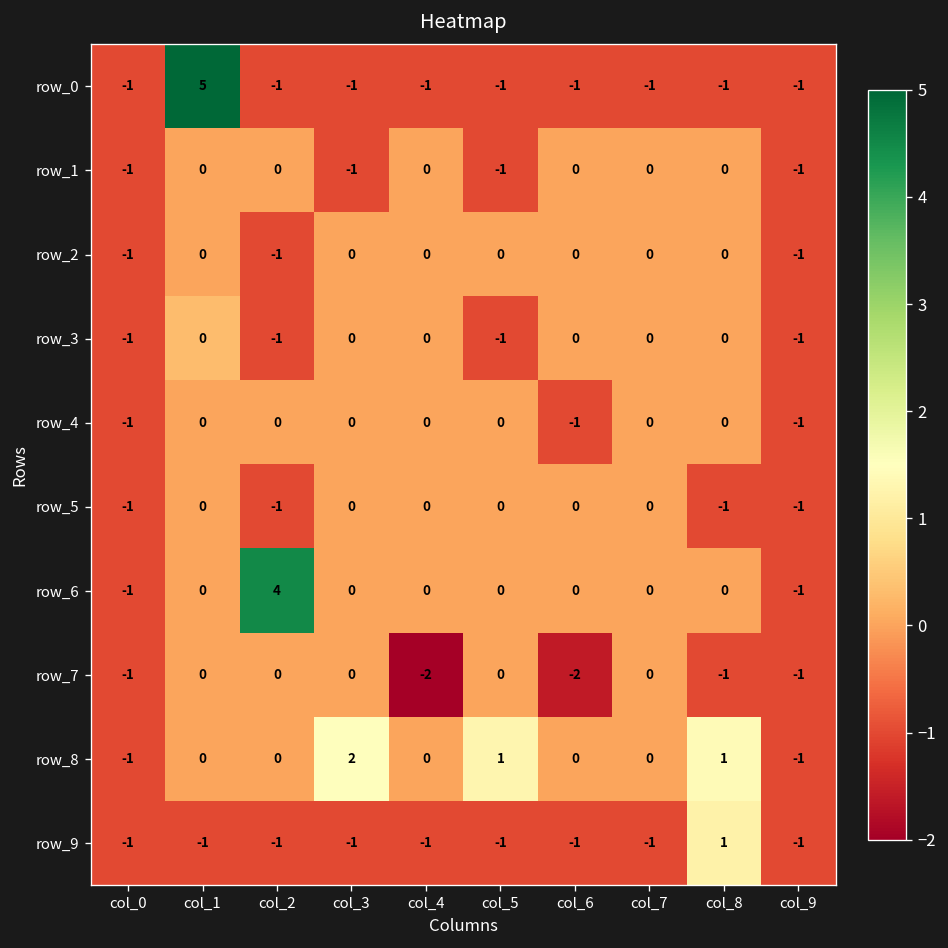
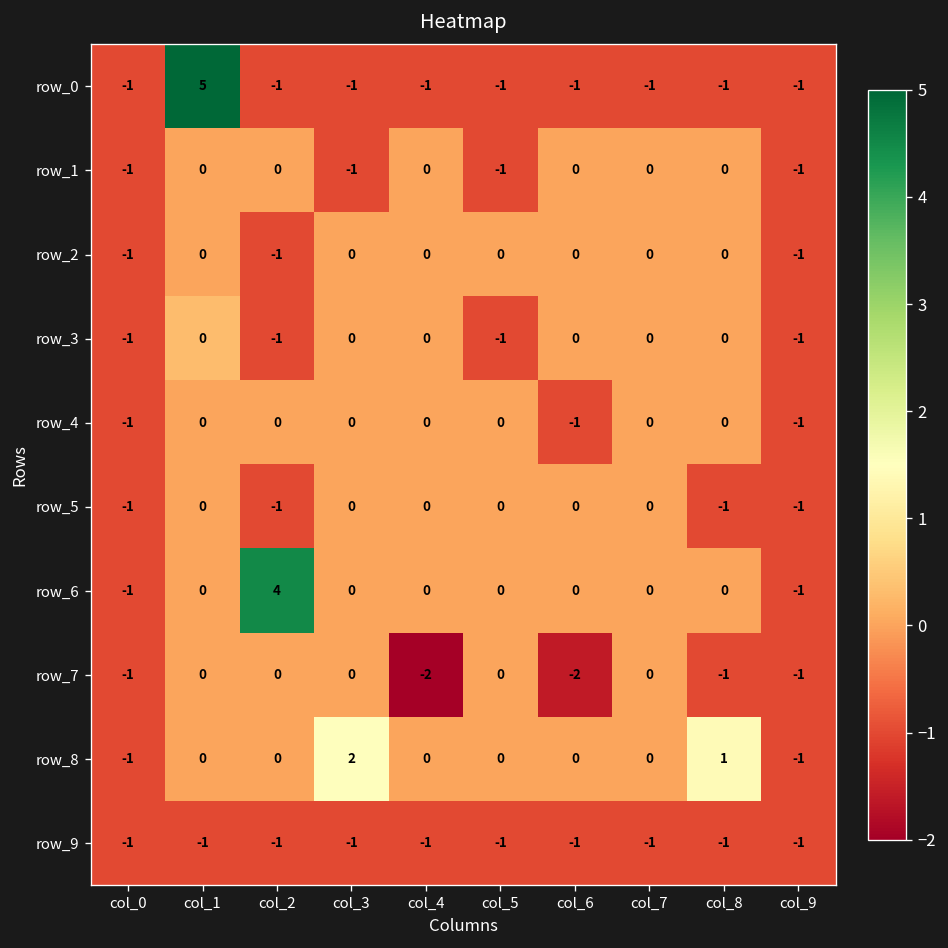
row_8, col_5: 1 -> 0
row_9, col_8: 1 -> -1
